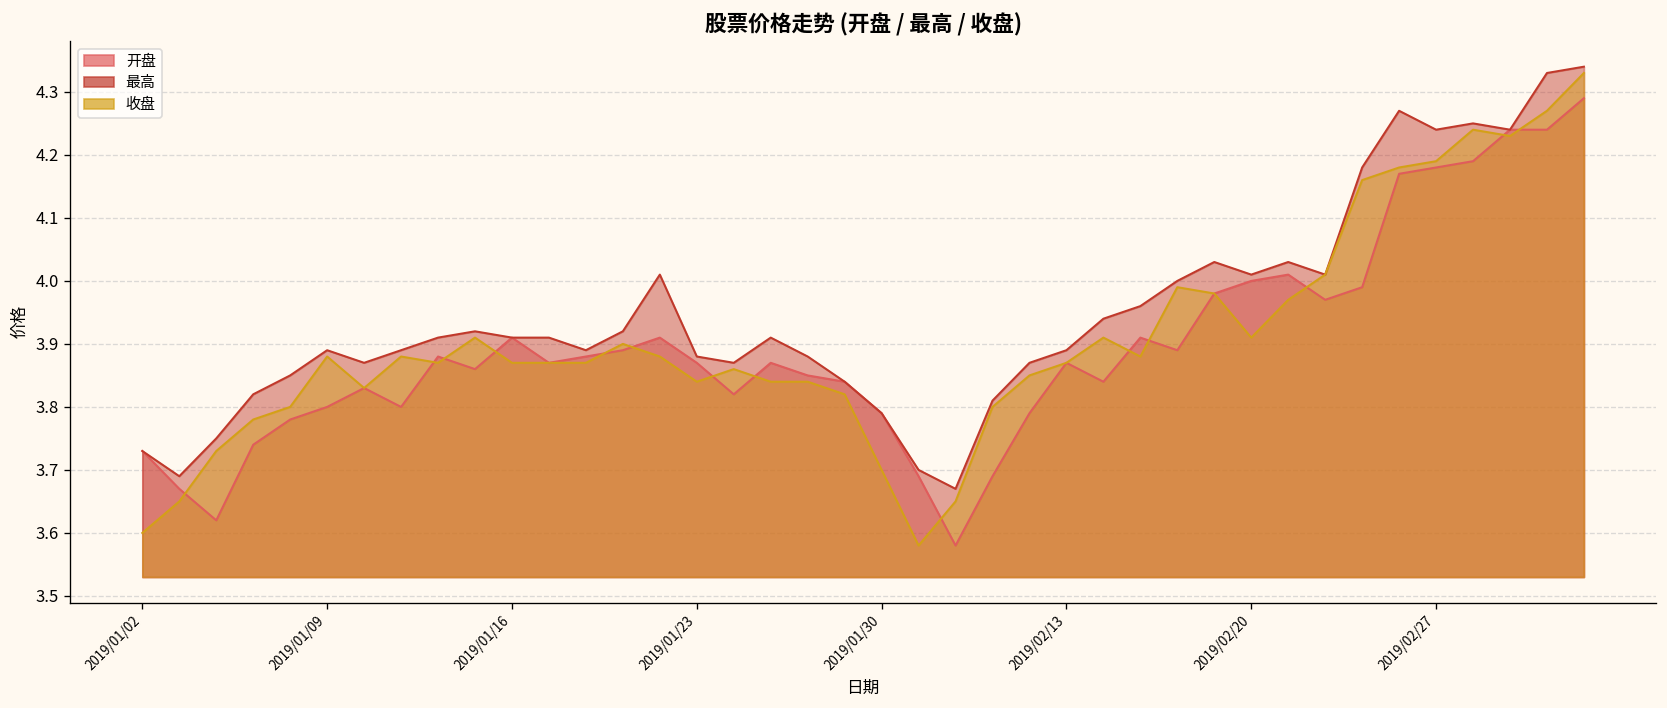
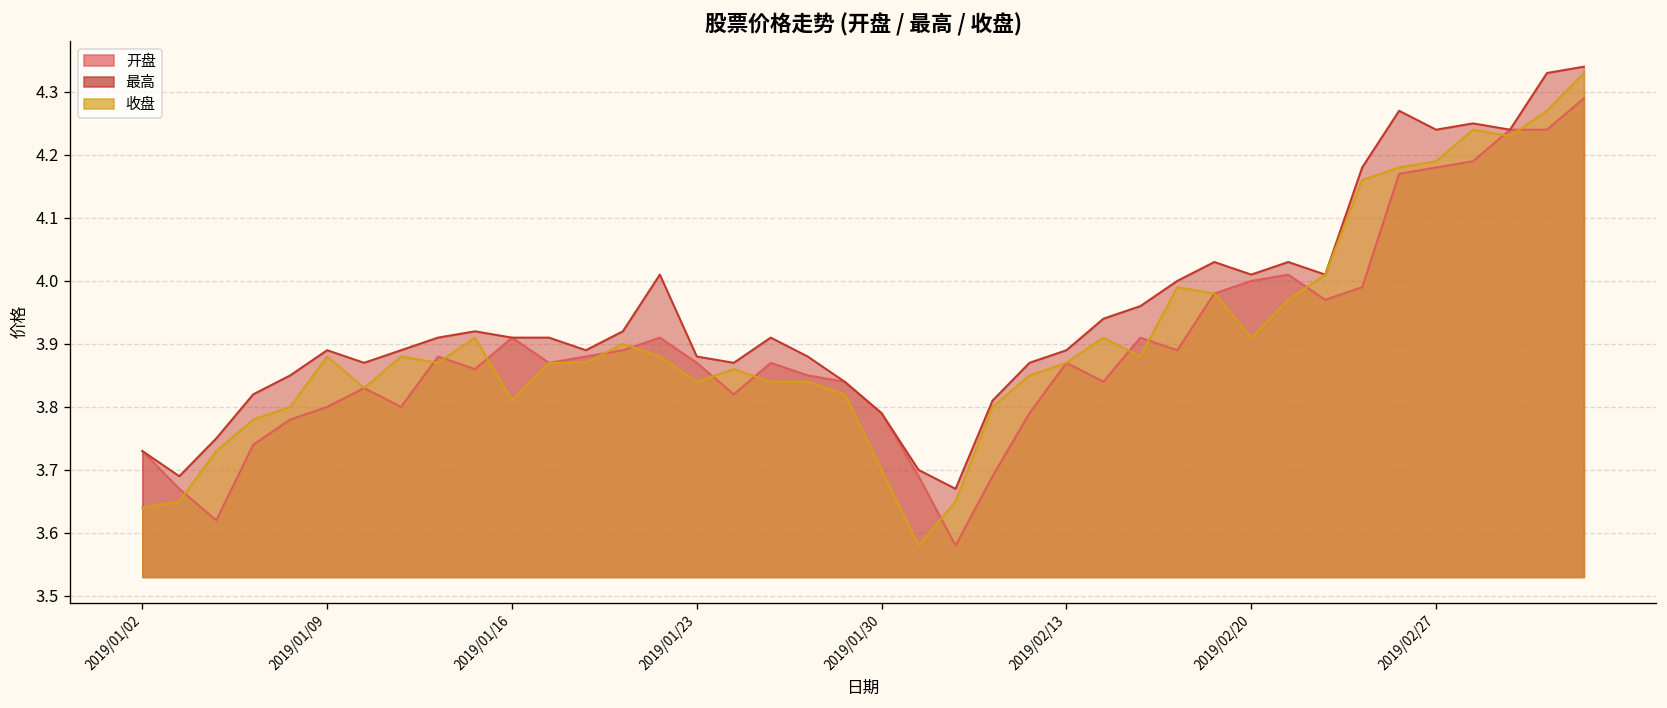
收盘, 2019/01/02: 3.60 -> 3.64
收盘, 2019/01/16: 3.87 -> 3.81
